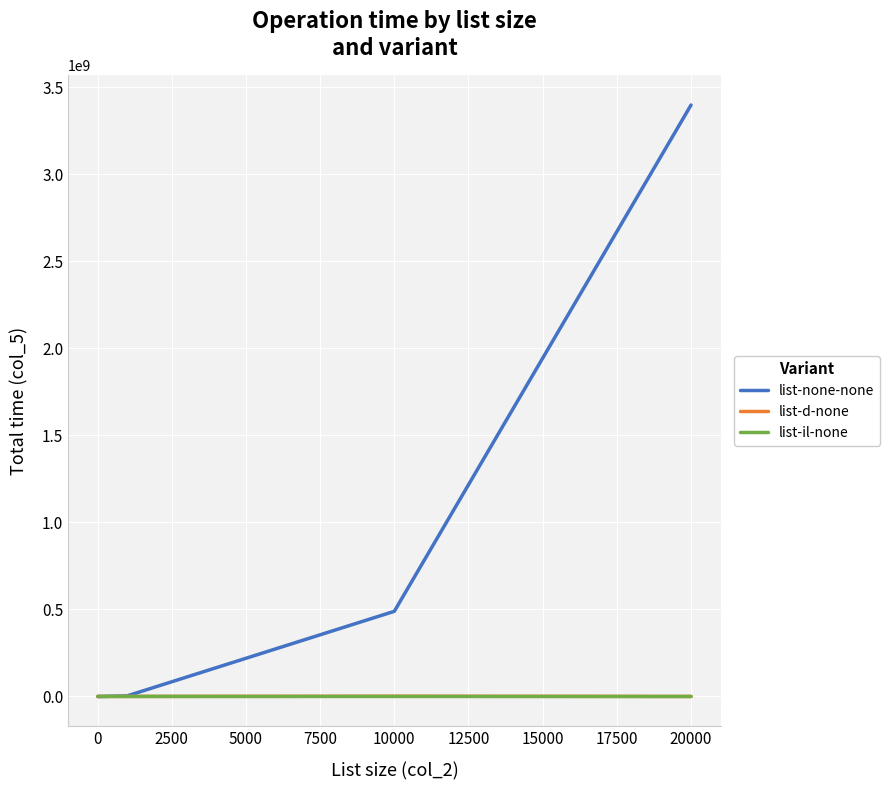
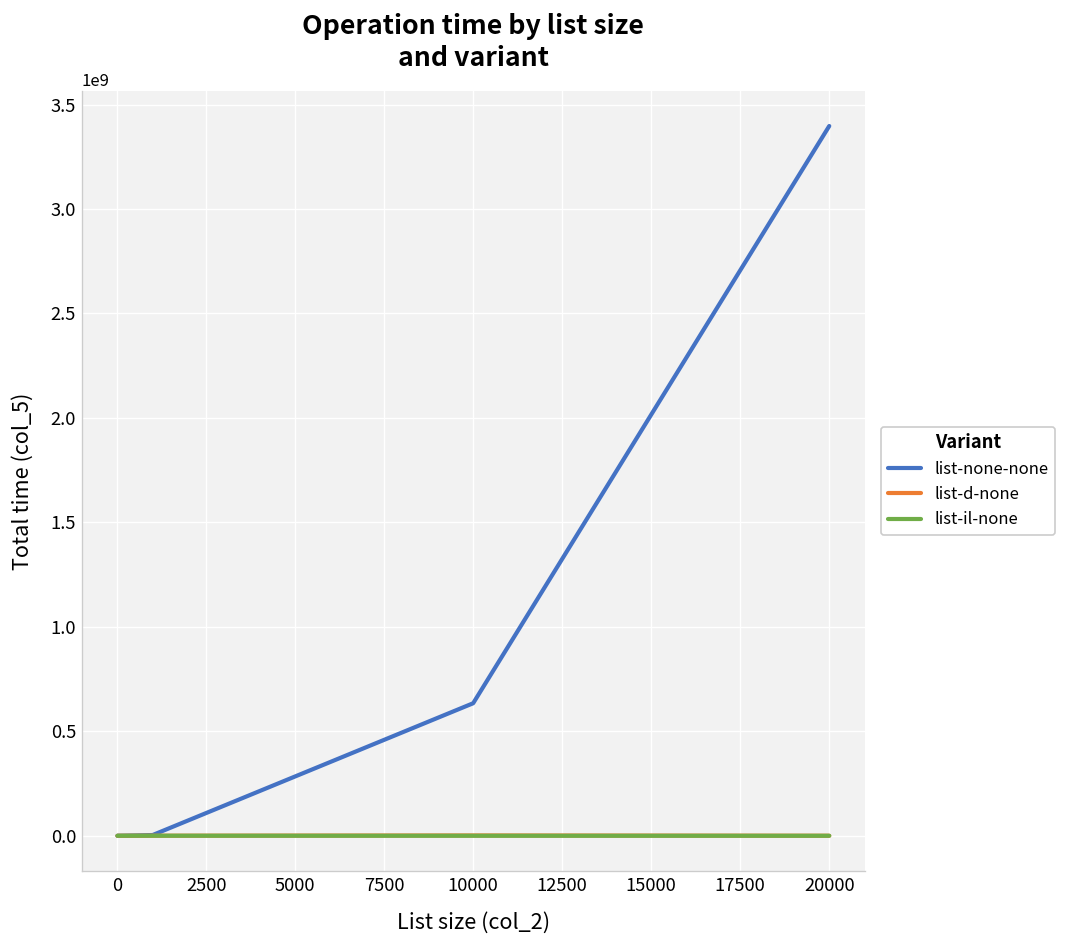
list-none-none, 10000: 490000000 -> 630000000
